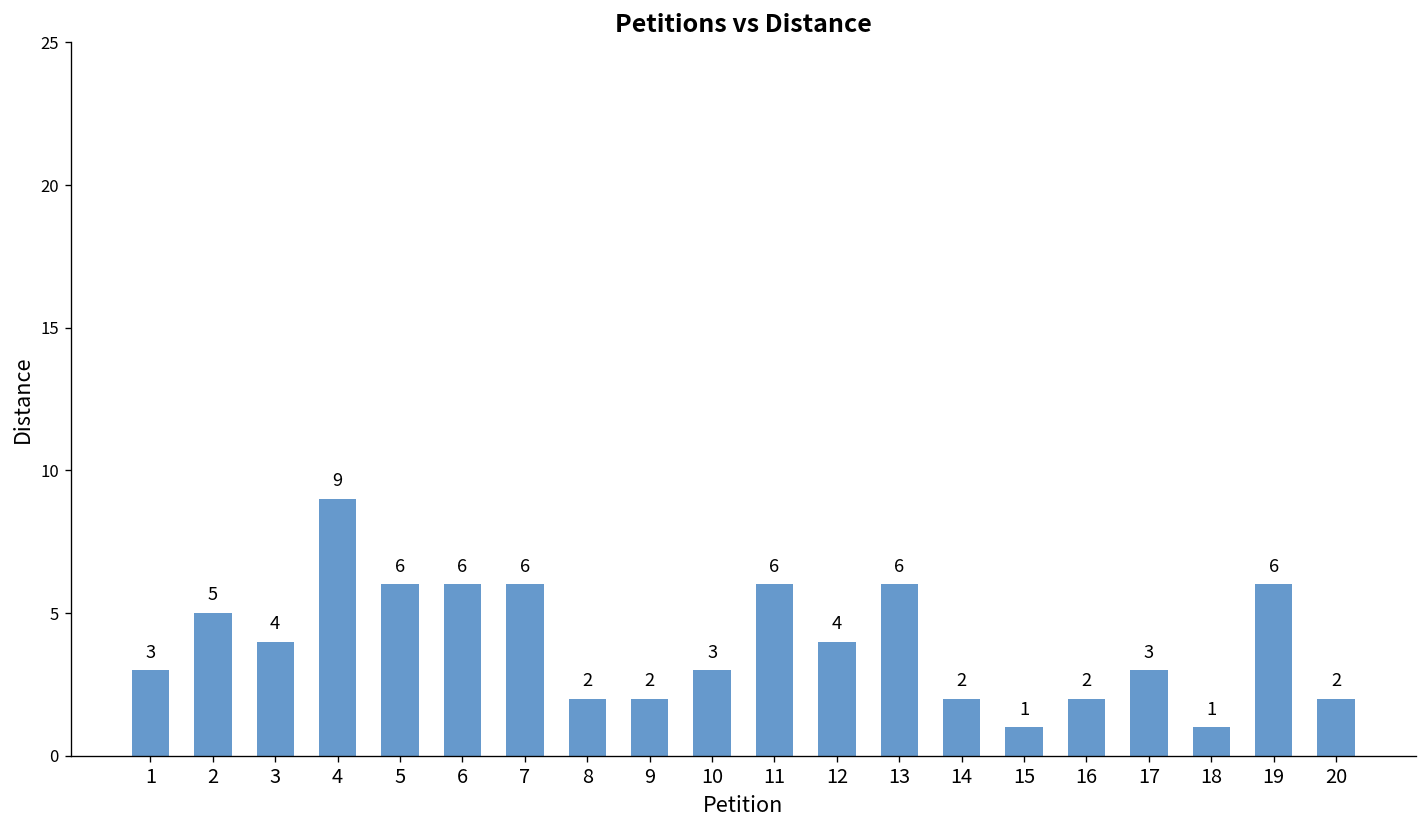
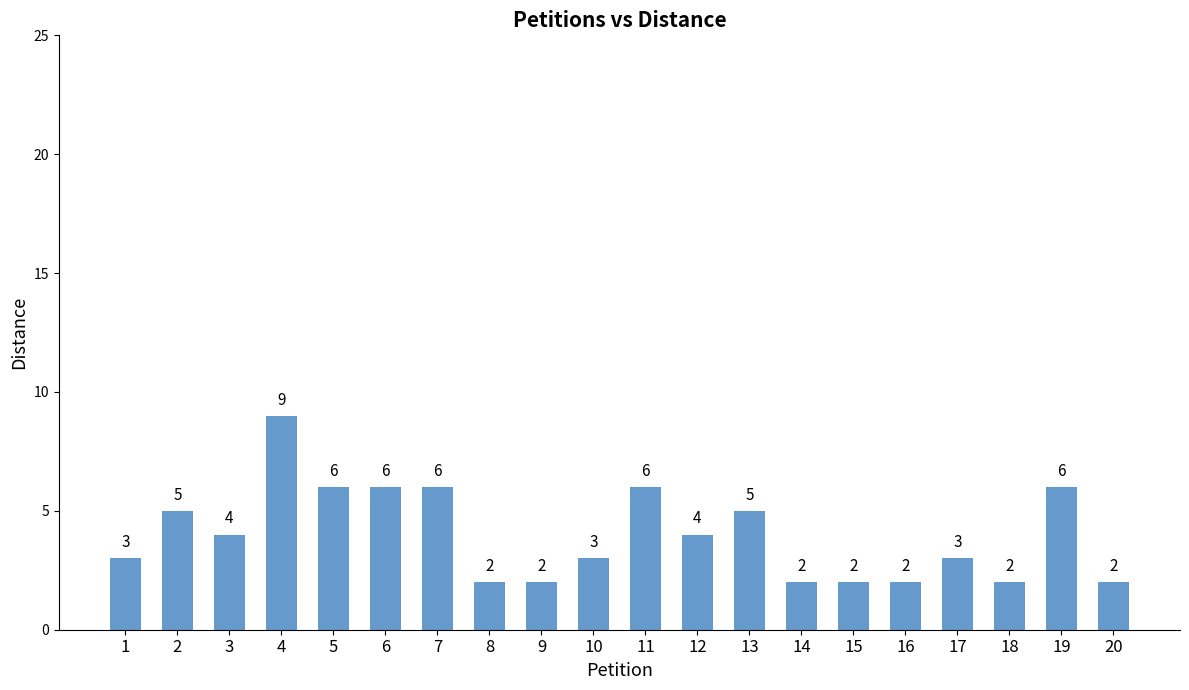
13: 6 -> 5
15: 1 -> 2
18: 1 -> 2
